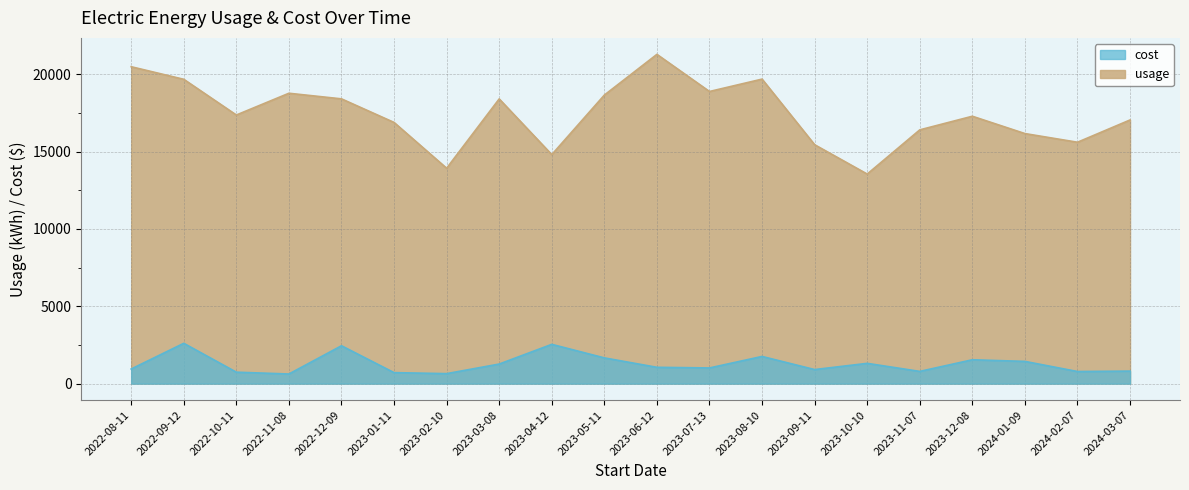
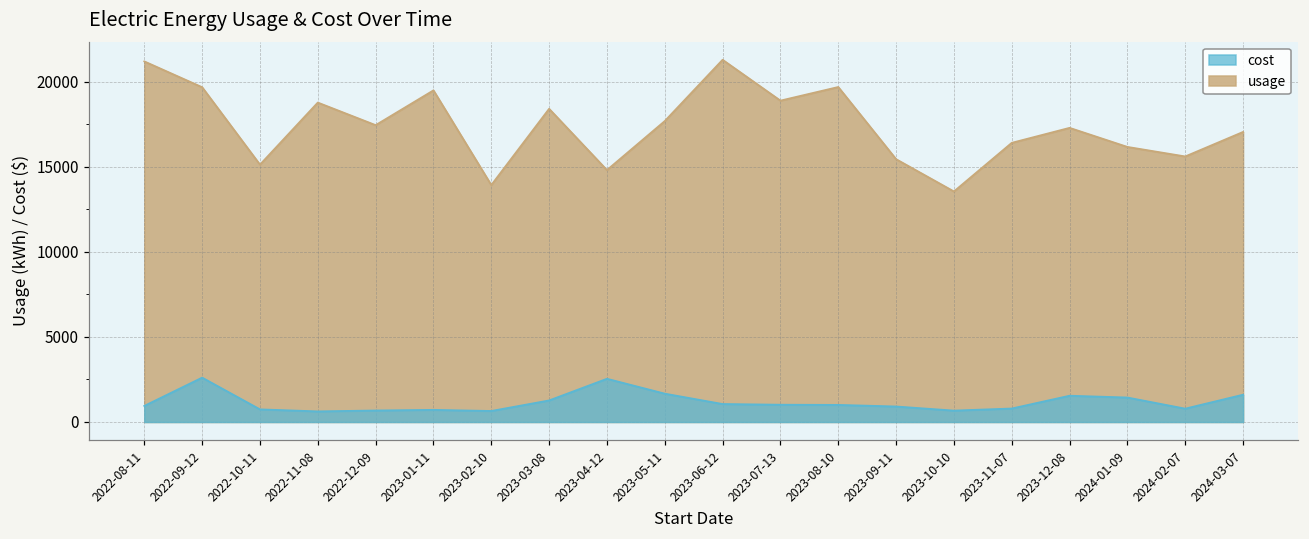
usage, 2022-08-11: 20500 -> 21200
usage, 2022-10-11: 17400 -> 15100
cost, 2022-12-09: 2400 -> 700
usage, 2022-12-09: 18400 -> 17400
usage, 2023-01-11: 16900 -> 19500
usage, 2023-05-11: 18600 -> 17700
cost, 2023-08-10: 1800 -> 1000
cost, 2023-10-10: 1300 -> 700
cost, 2024-03-07: 800 -> 1600
